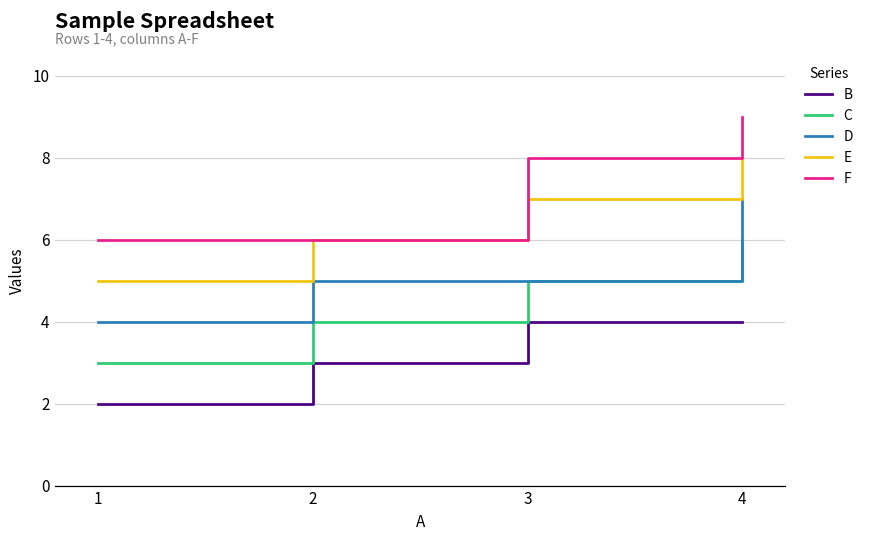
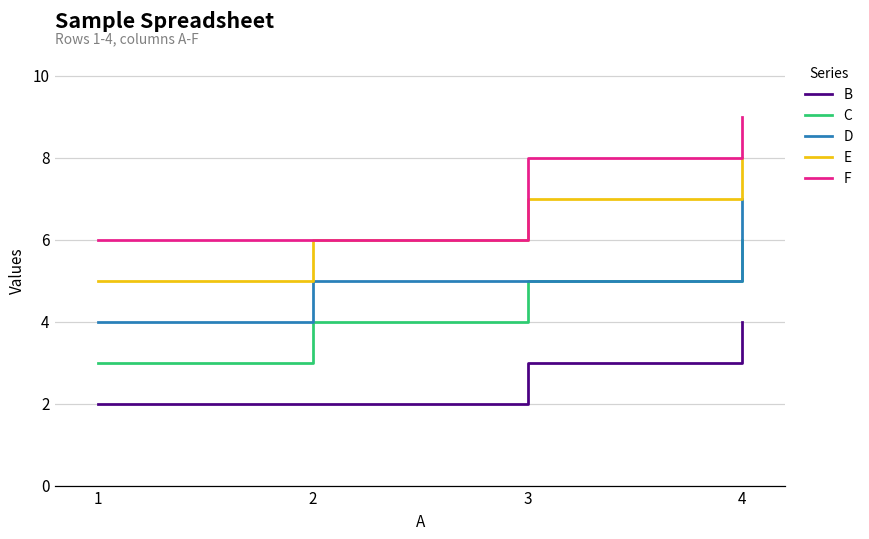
B, 2: 3 -> 2
B, 3: 4 -> 3
